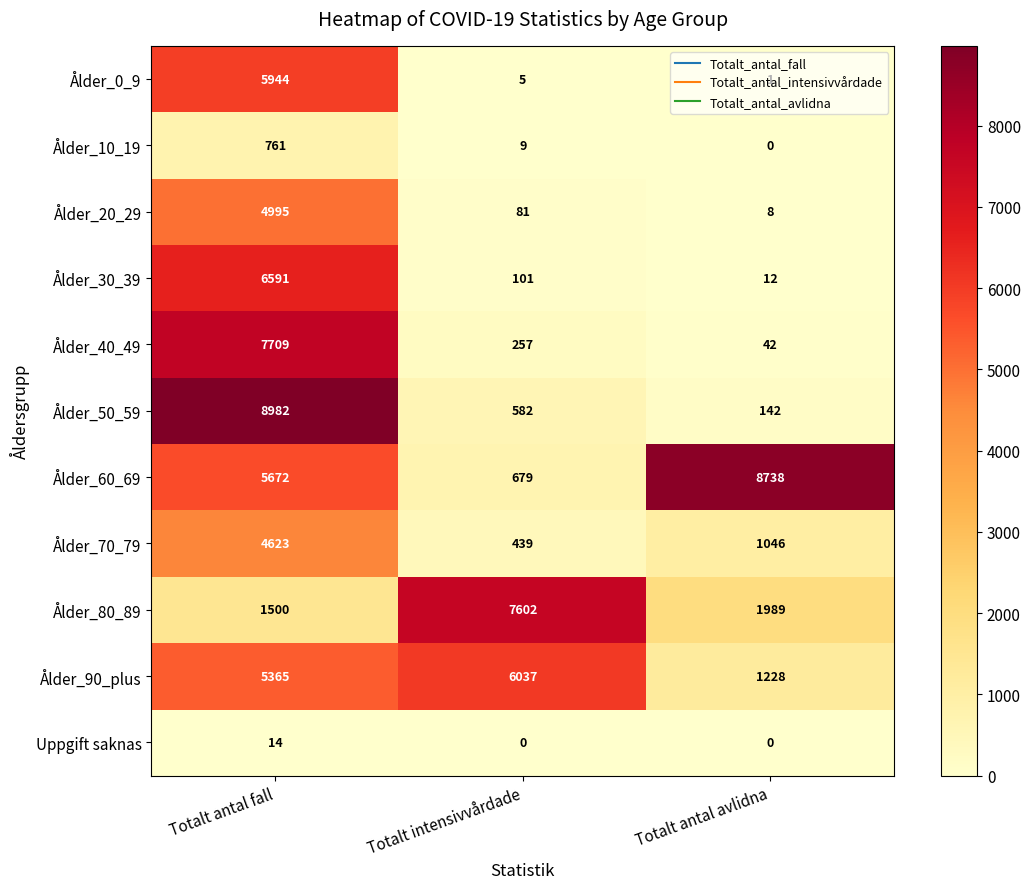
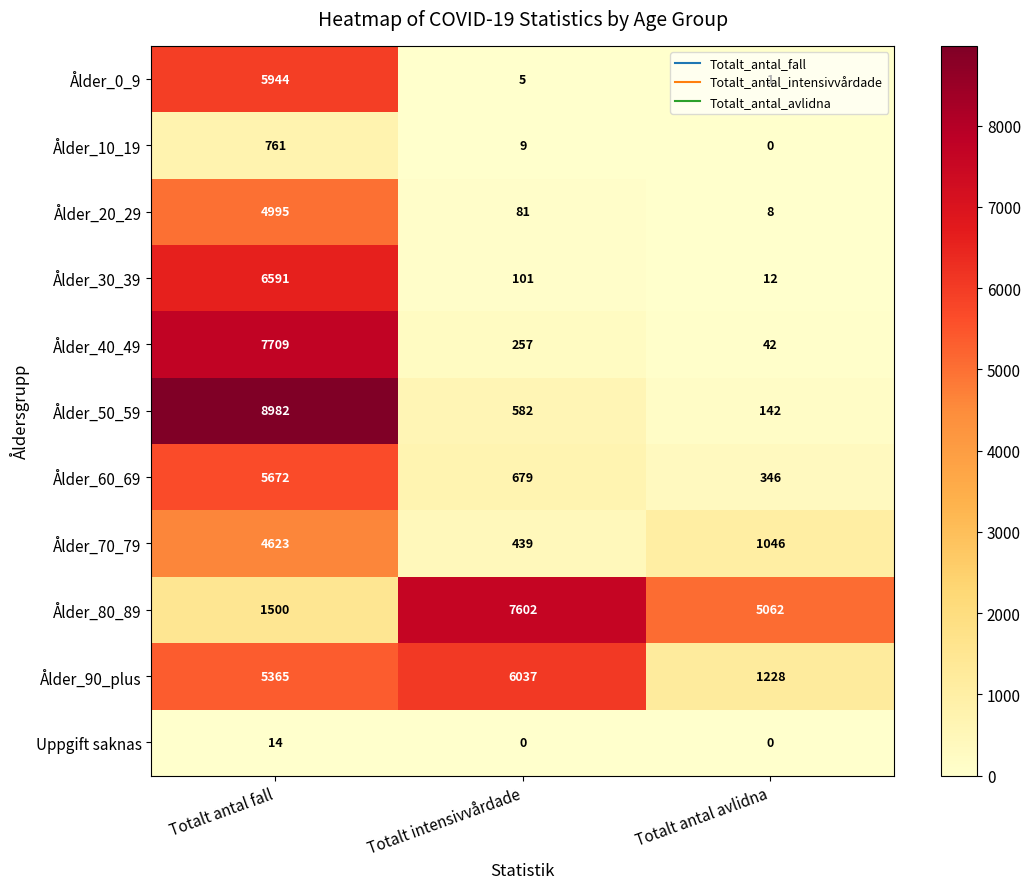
Ålder_60_69, Totalt antal avlidna: 8738 -> 346
Ålder_80_89, Totalt antal avlidna: 1989 -> 5062
